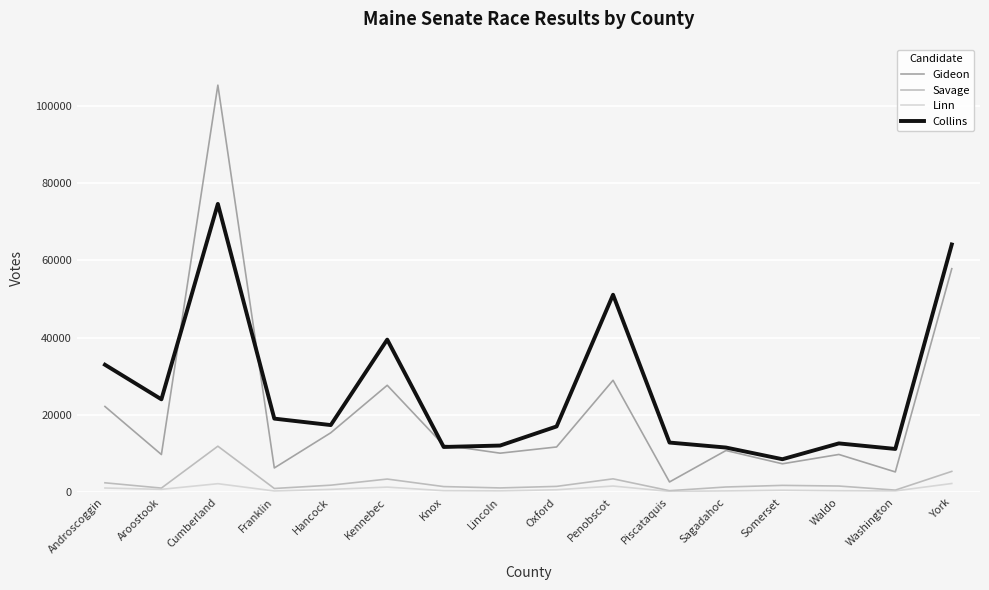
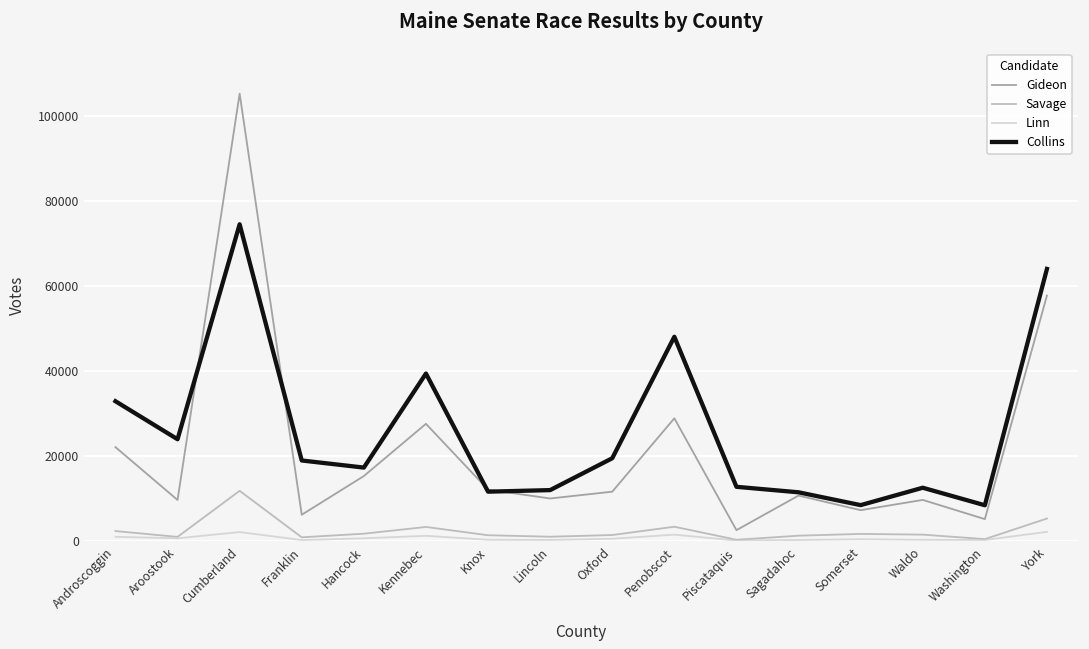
Collins, Oxford: 17000 -> 20000
Collins, Penobscot: 51000 -> 48000
Collins, Washington: 11000 -> 9000
